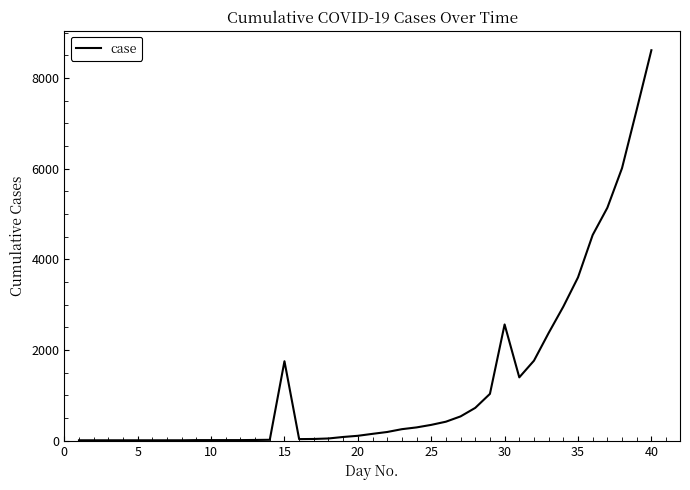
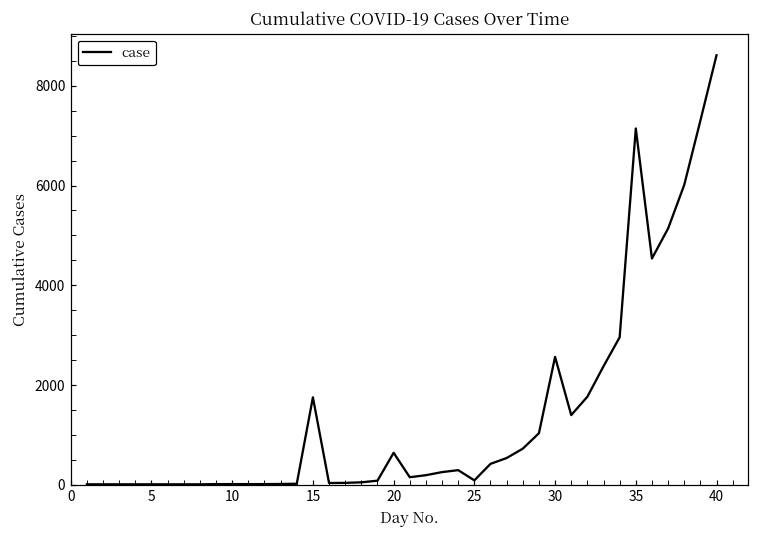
20: 100 -> 600
25: 300 -> 100
35: 3600 -> 7100
